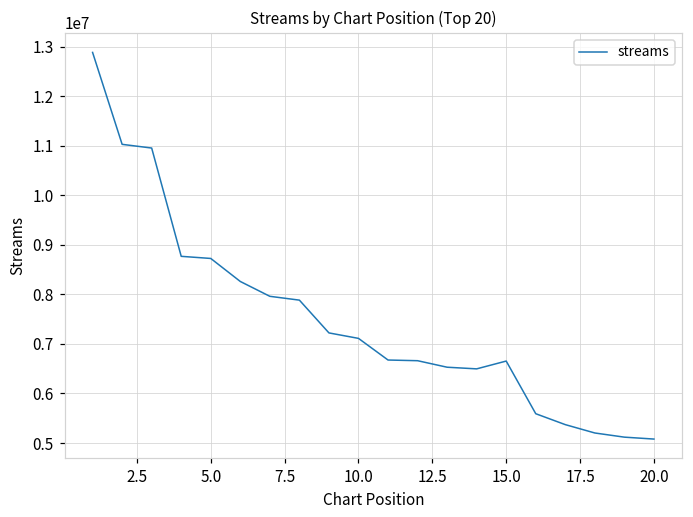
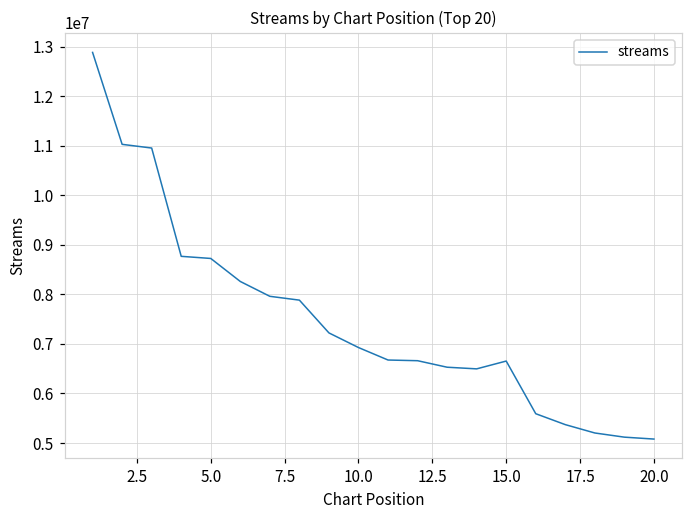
10.0: 7100000 -> 6900000
